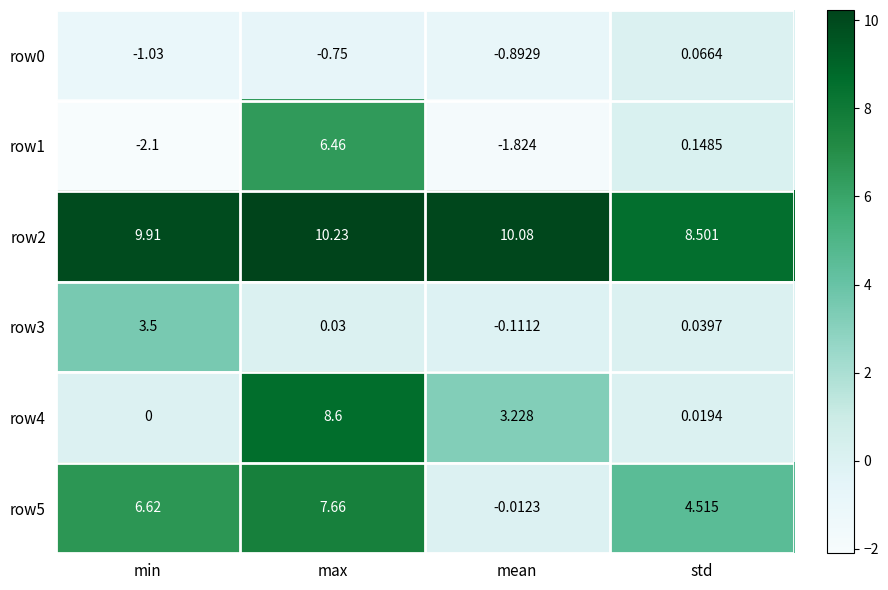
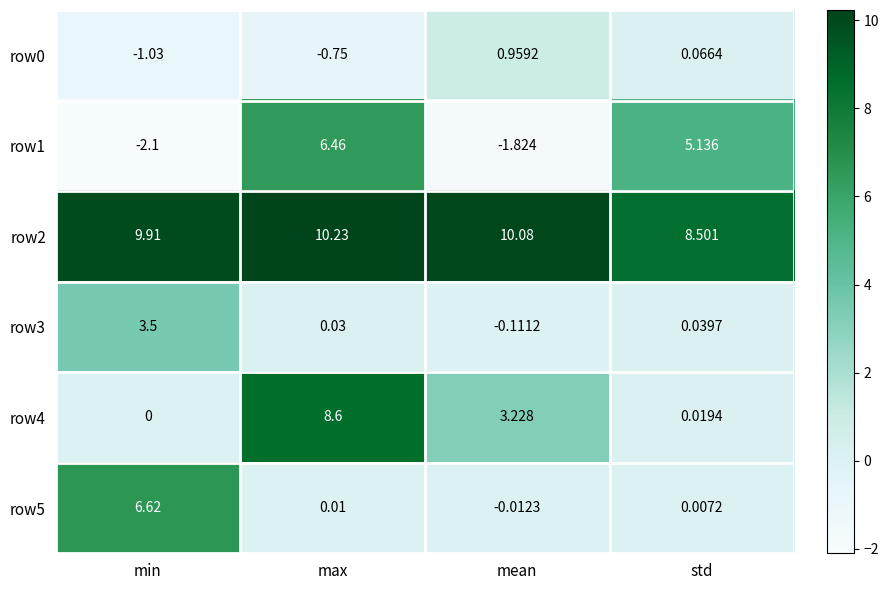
row0, mean: -0.8929 -> 0.9592
row1, std: 0.1485 -> 5.136
row5, max: 7.66 -> 0.01
row5, std: 4.515 -> 0.0072
